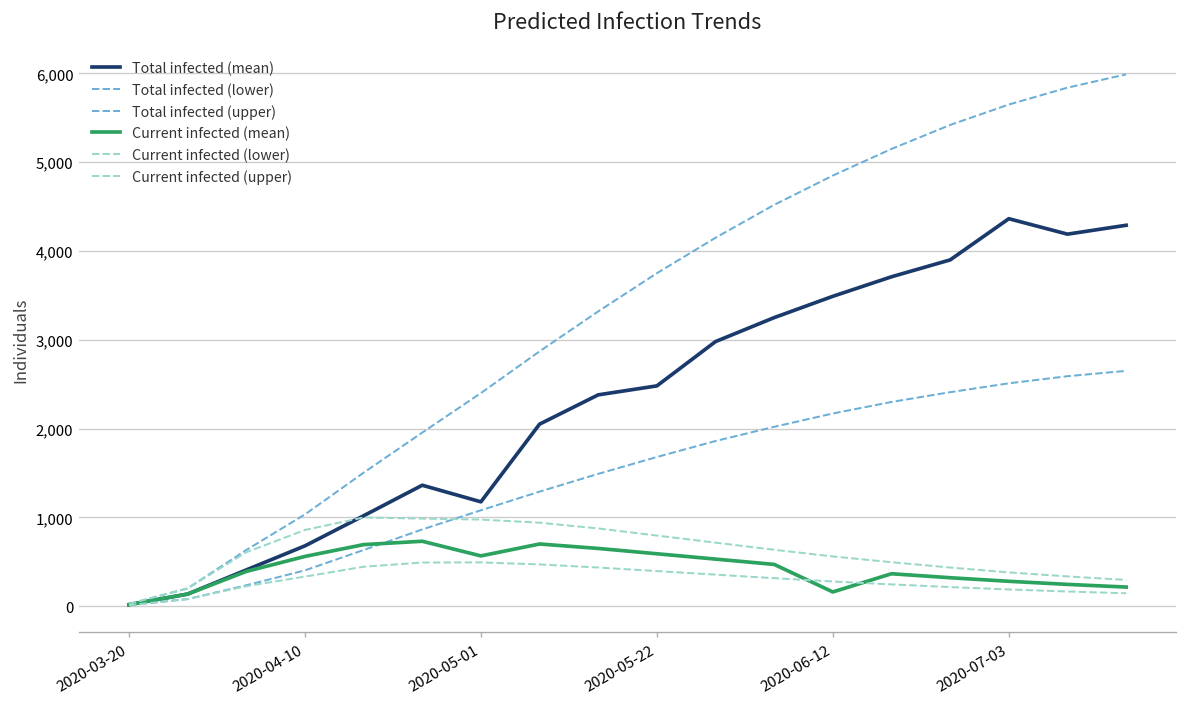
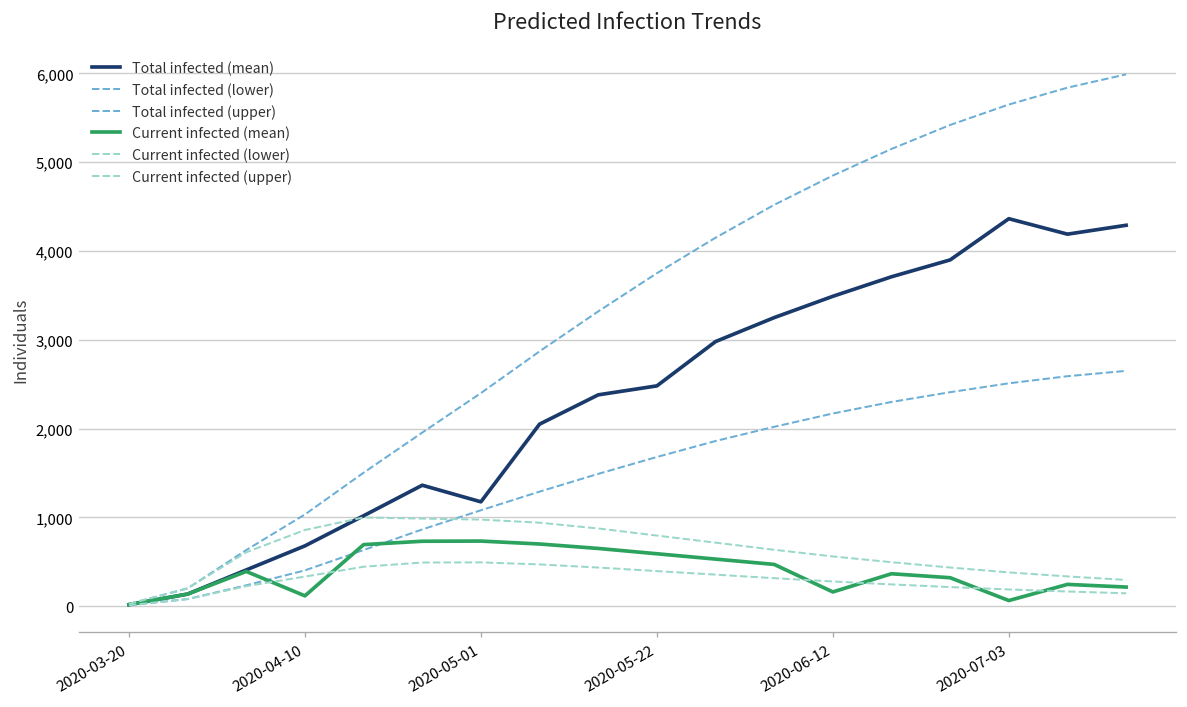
Current infected (mean), 2020-04-10: 600 -> 100
Current infected (mean), 2020-05-01: 600 -> 700
Current infected (mean), 2020-07-03: 300 -> 100
